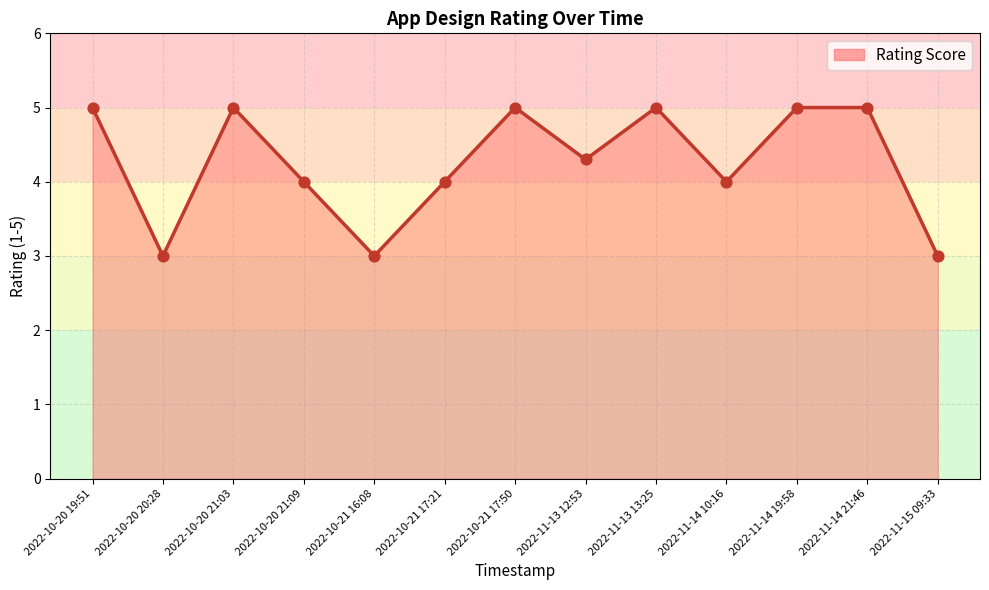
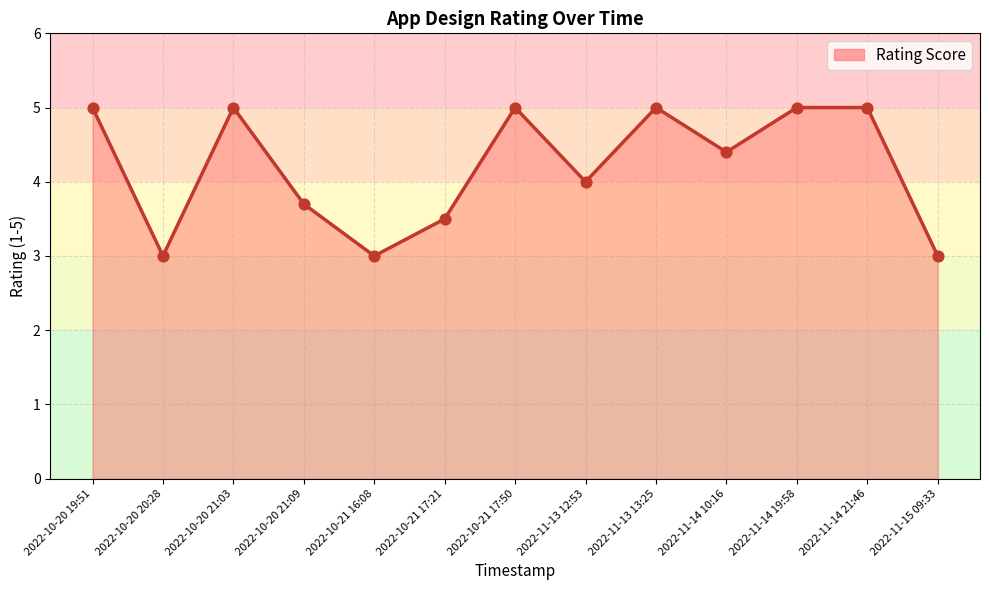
2022-10-20 21:09: 4.0 -> 3.7
2022-10-21 17:21: 4.0 -> 3.5
2022-11-13 12:53: 4.3 -> 4.0
2022-11-14 10:16: 4.0 -> 4.4
